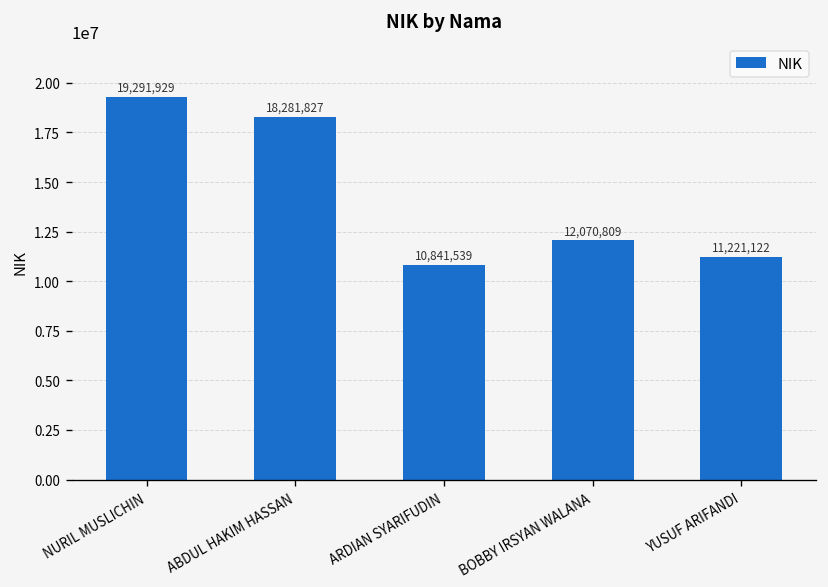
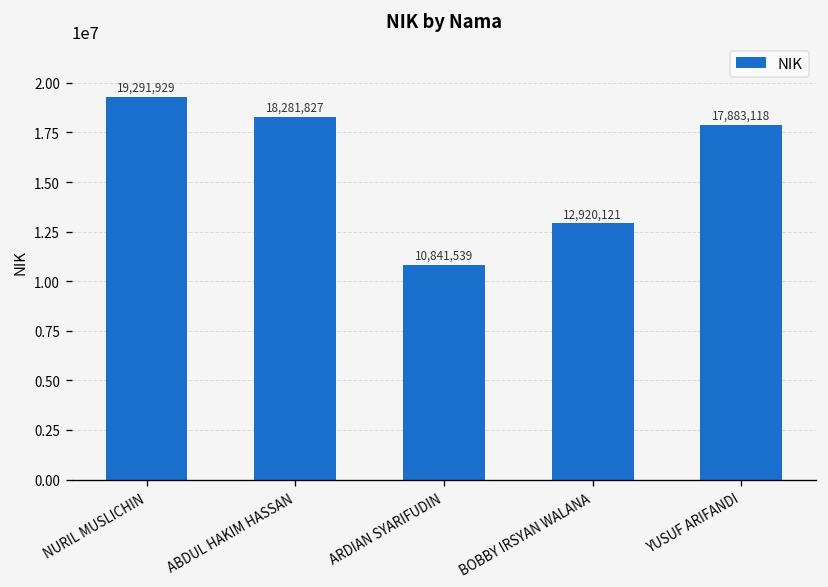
BOBBY IRSYAN WALANA: 12,070,809 -> 12,920,121
YUSUF ARIFANDI: 11,221,122 -> 17,883,118
